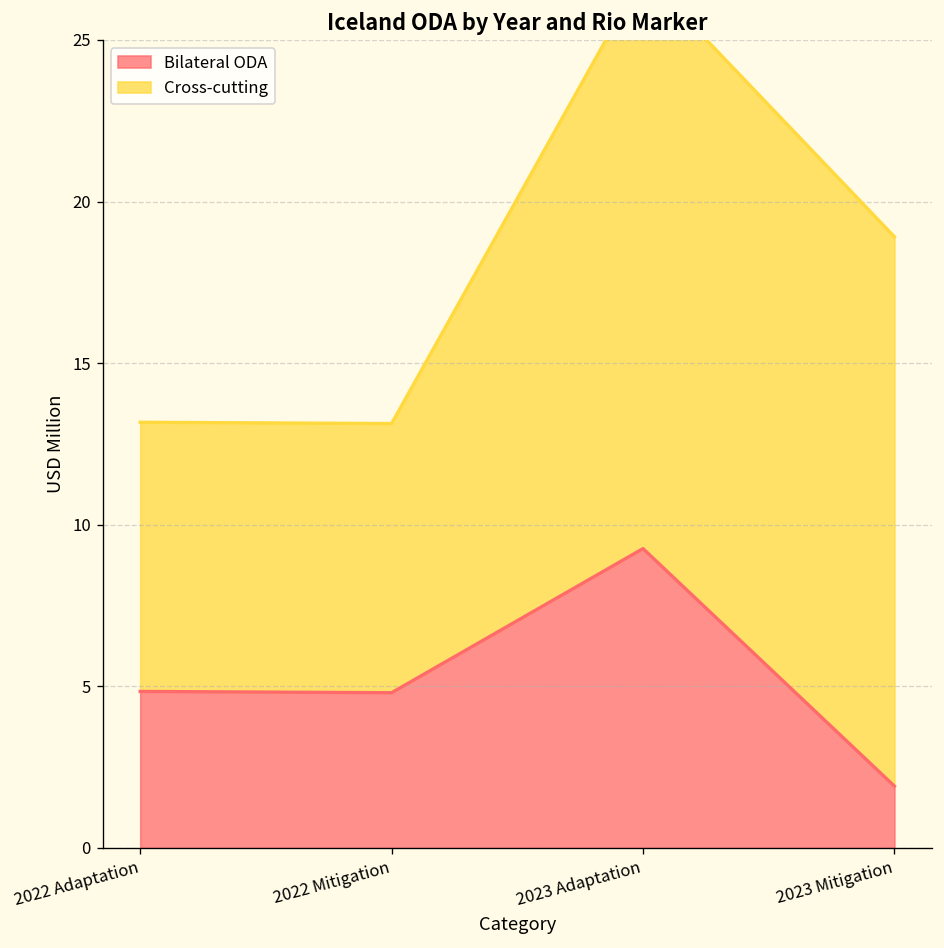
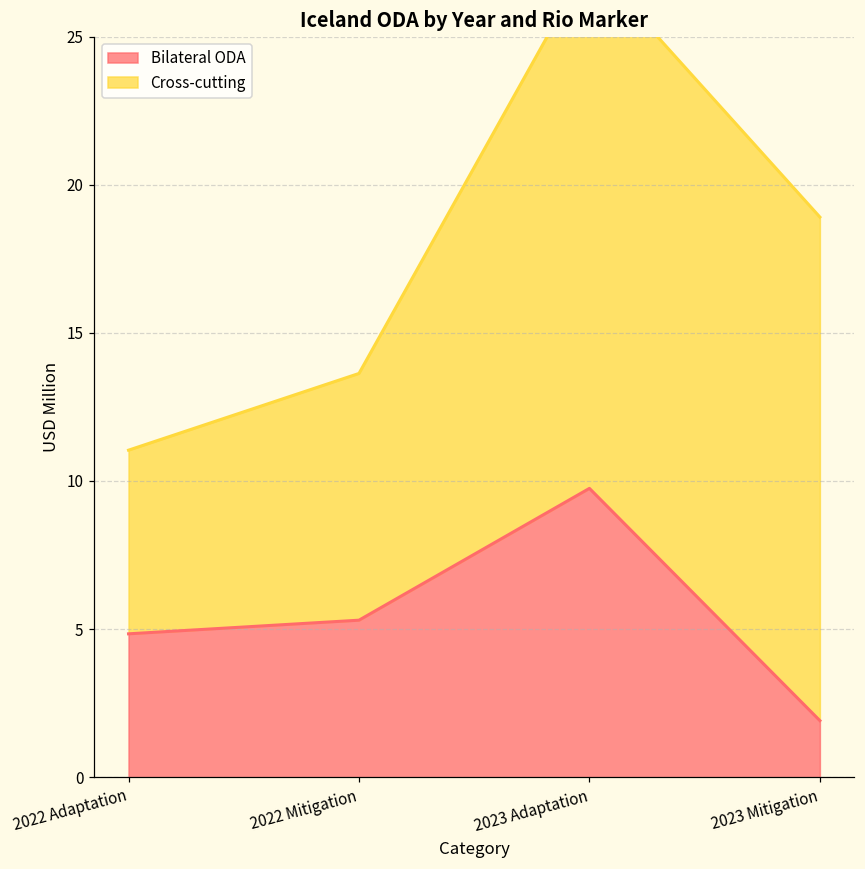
Cross-cutting, 2022 Adaptation: 8.3 -> 6.2
Bilateral ODA, 2022 Mitigation: 4.8 -> 5.3
Bilateral ODA, 2023 Adaptation: 9.3 -> 9.8
